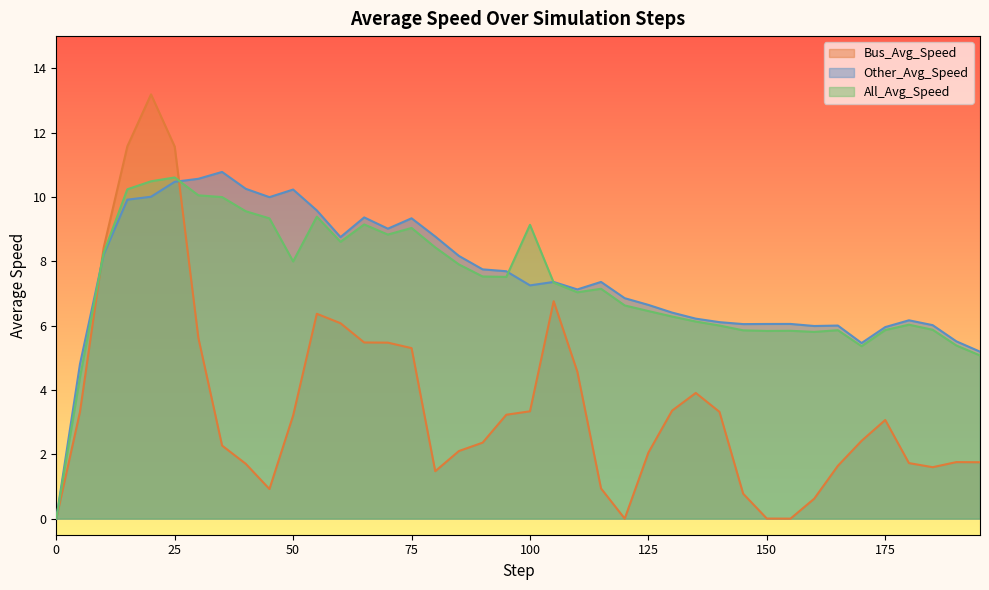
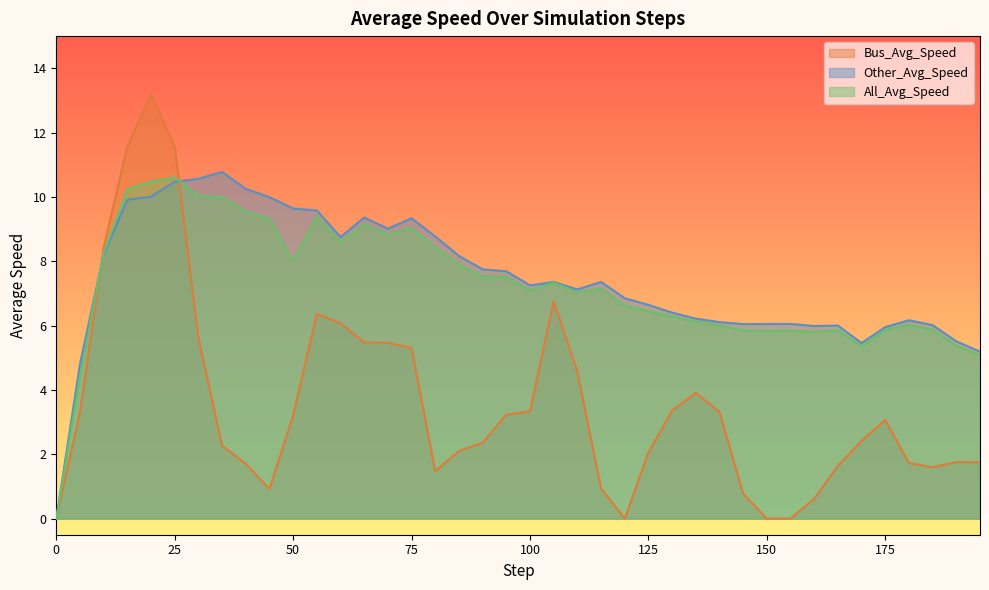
Other_Avg_Speed, 50: 10.2 -> 9.6
All_Avg_Speed, 100: 9.1 -> 7.1
